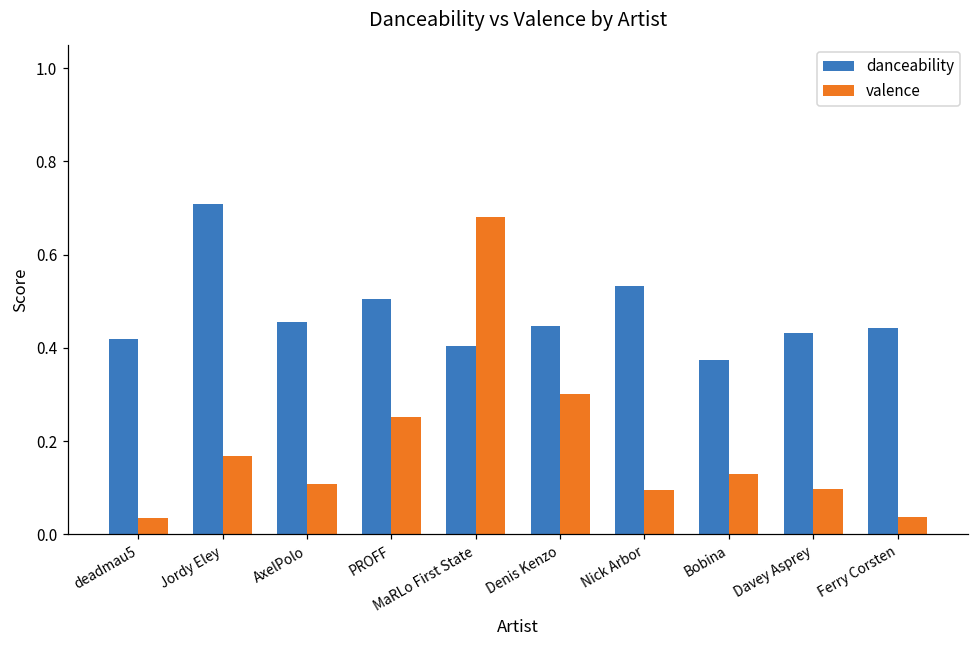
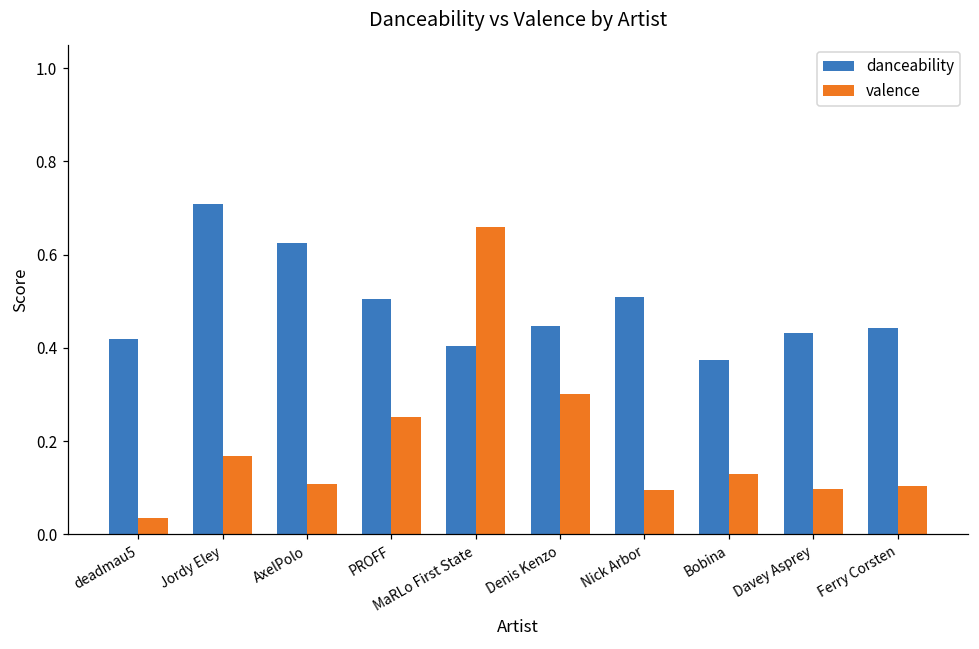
danceability, AxelPolo: 0.46 -> 0.62
valence, MaRLo First State: 0.68 -> 0.66
danceability, Nick Arbor: 0.53 -> 0.51
valence, Ferry Corsten: 0.04 -> 0.10
